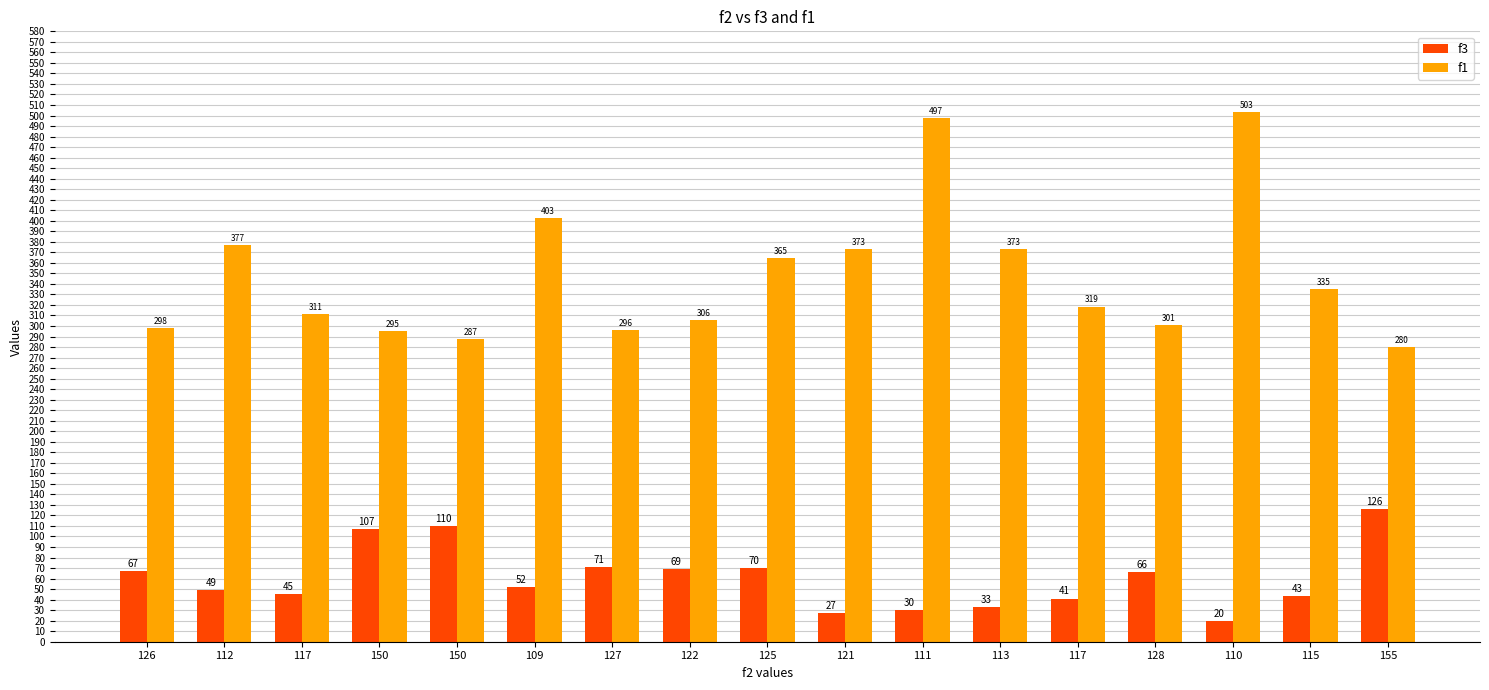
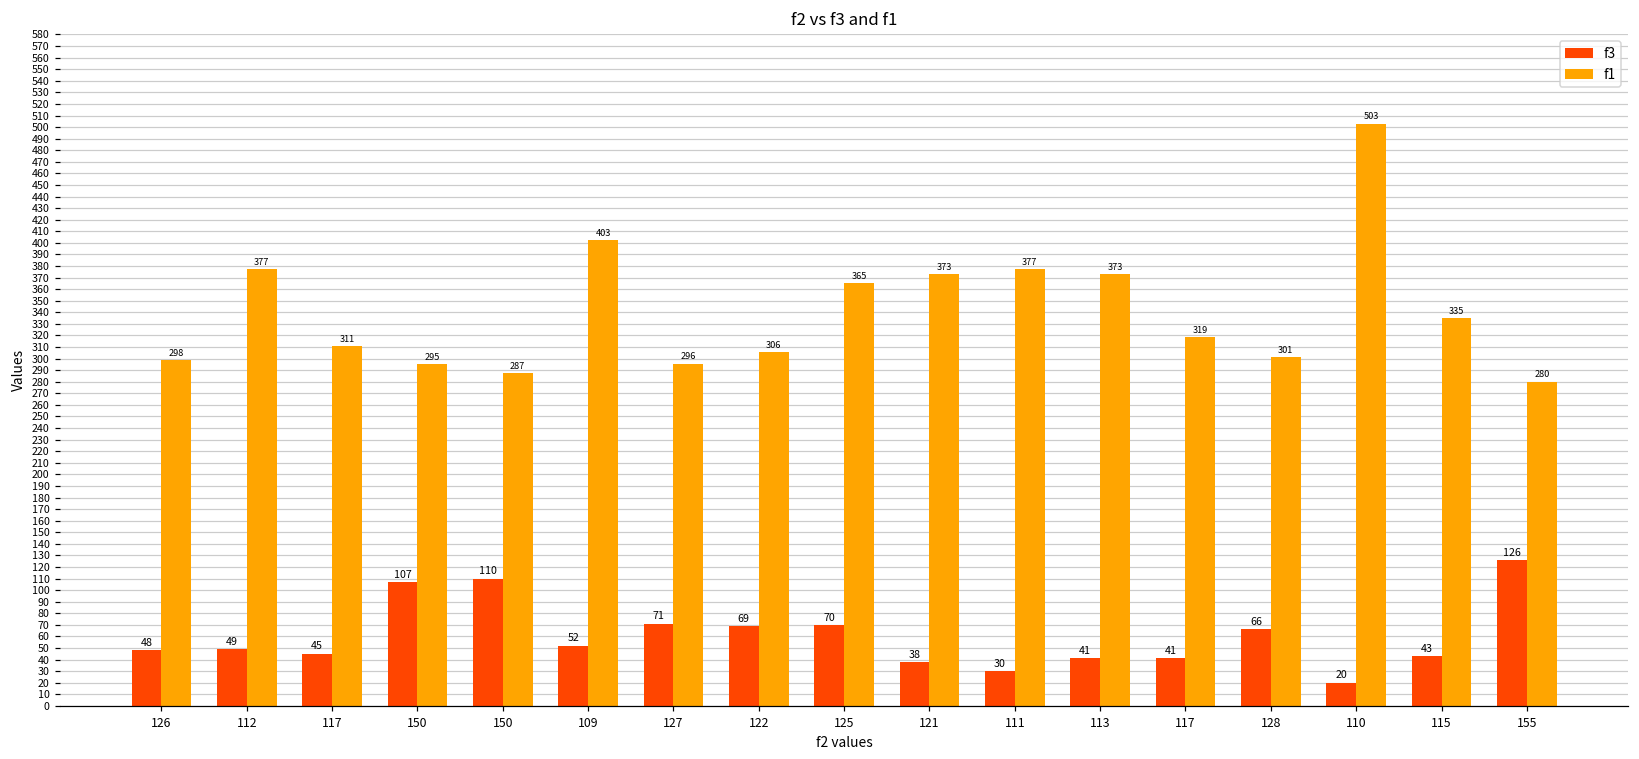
f3, 126: 67 -> 48
f3, 121: 27 -> 38
f1, 111: 497 -> 377
f3, 113: 33 -> 41
